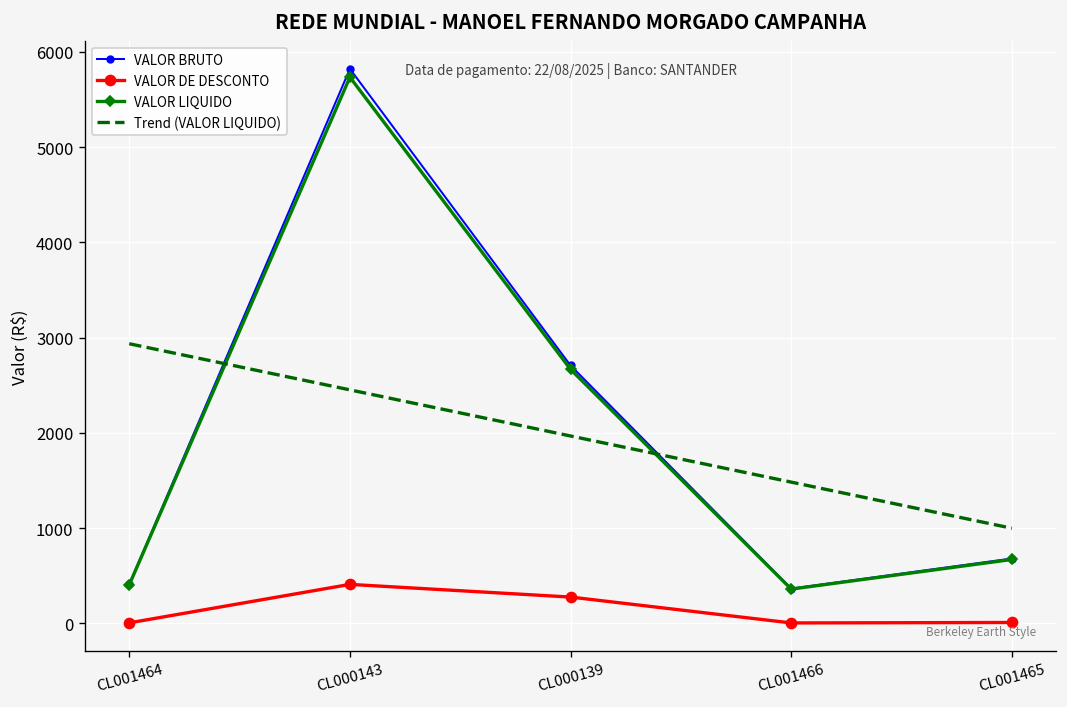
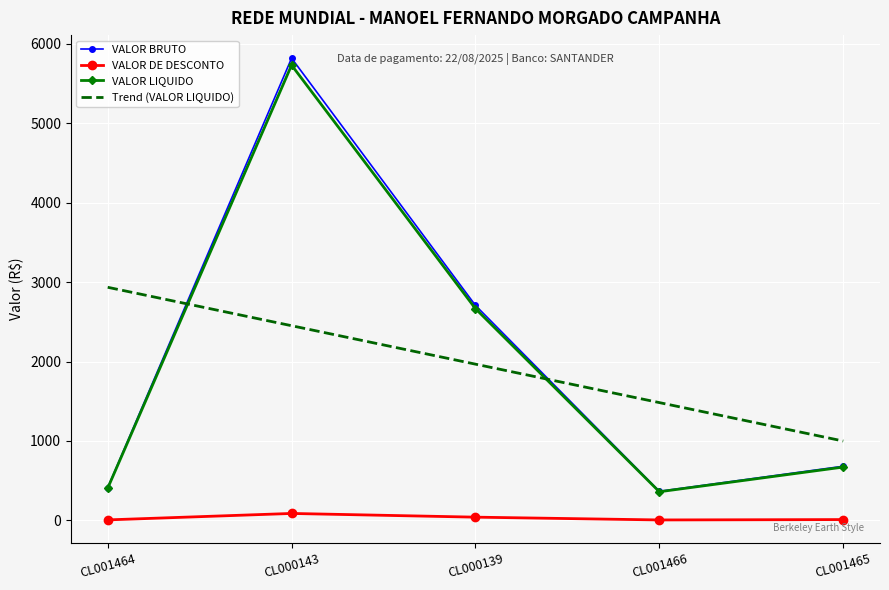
VALOR DE DESCONTO, CL000143: 400 -> 100
VALOR DE DESCONTO, CL000139: 300 -> 0
